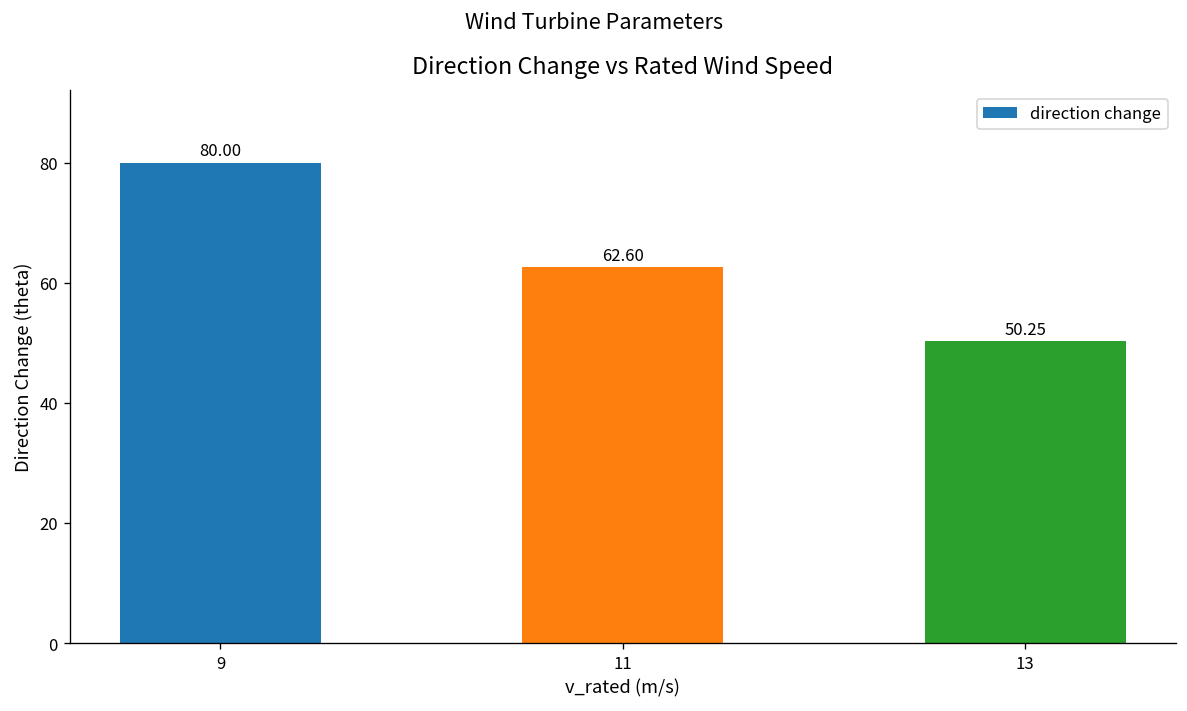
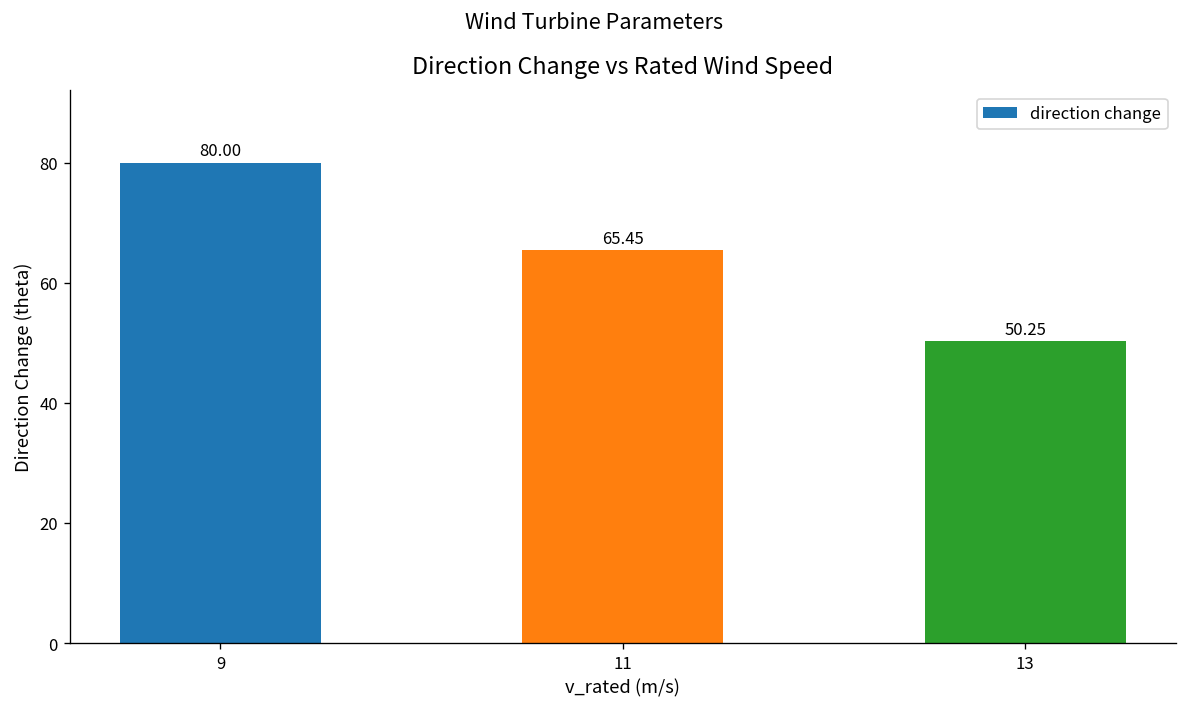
11: 62.60 -> 65.45
